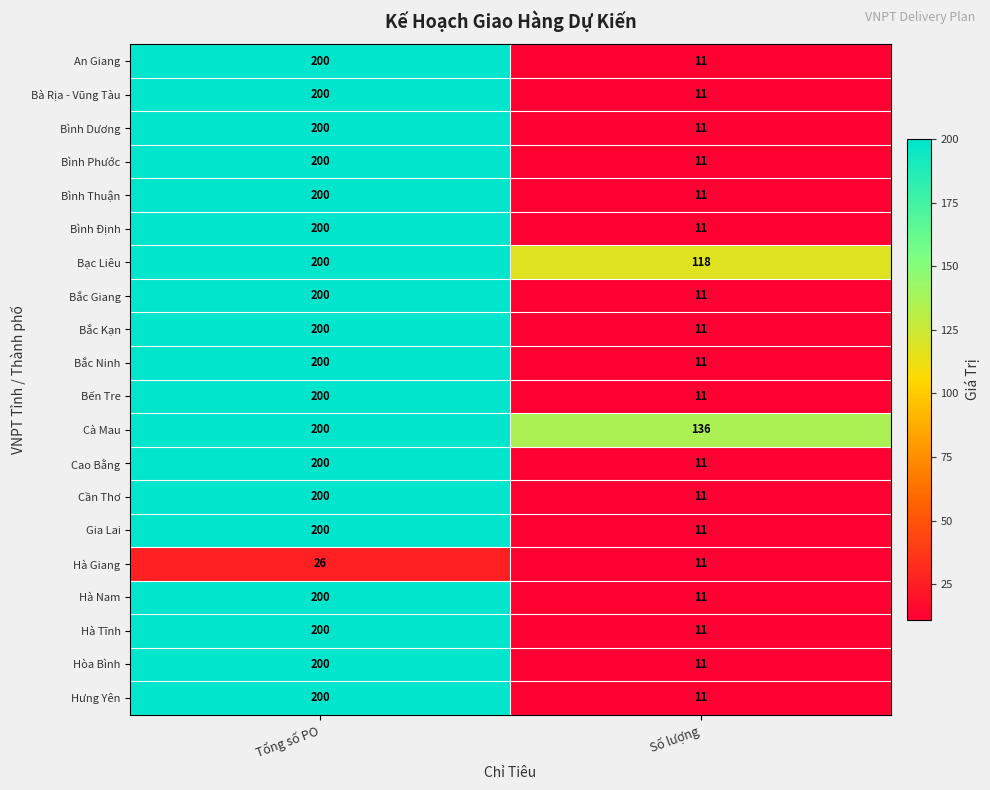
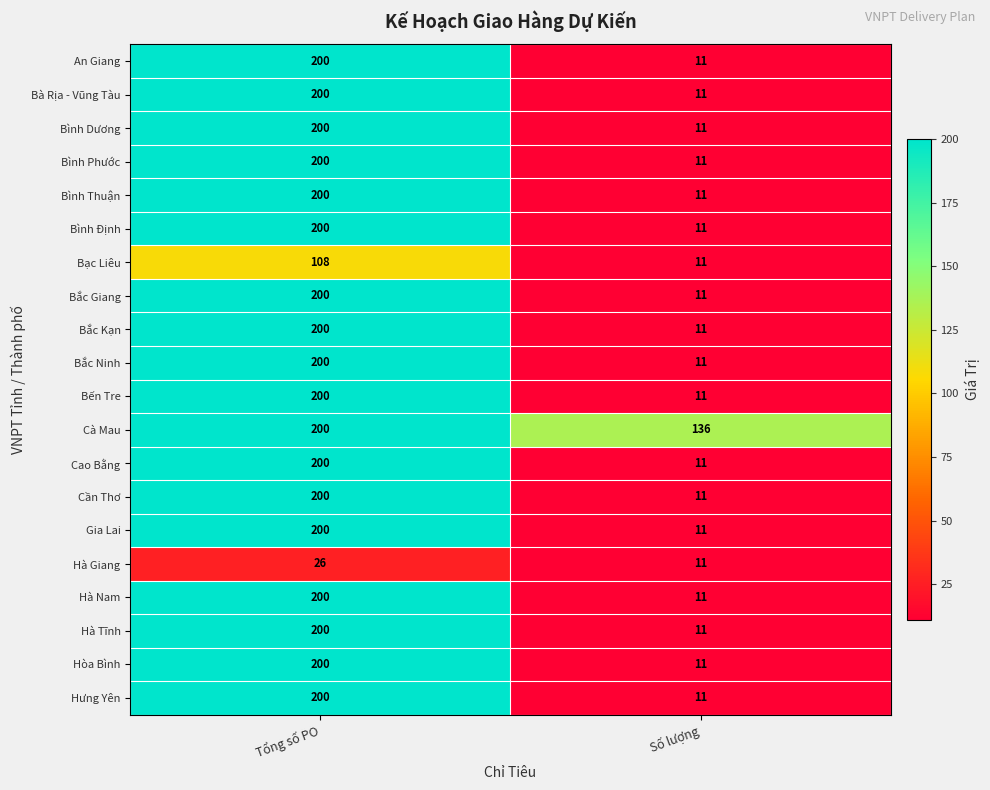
Bạc Liêu, Tổng số PO: 200 -> 108
Bạc Liêu, Số lượng: 118 -> 11
